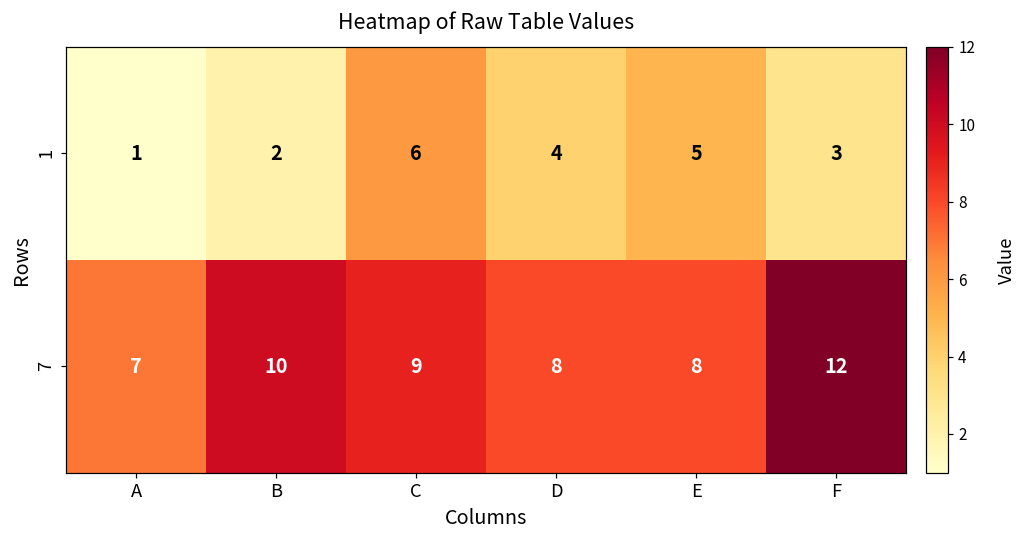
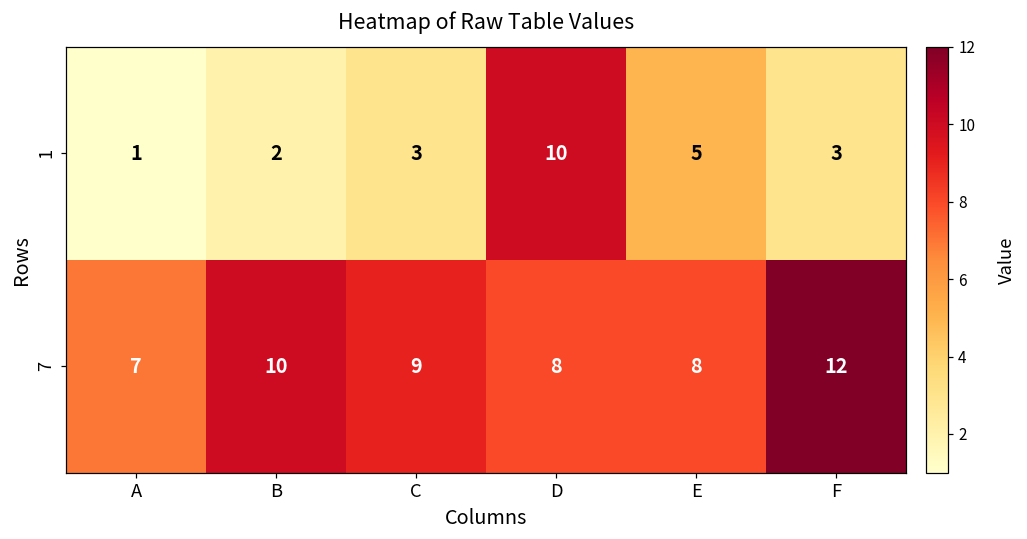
1, C: 6 -> 3
1, D: 4 -> 10
